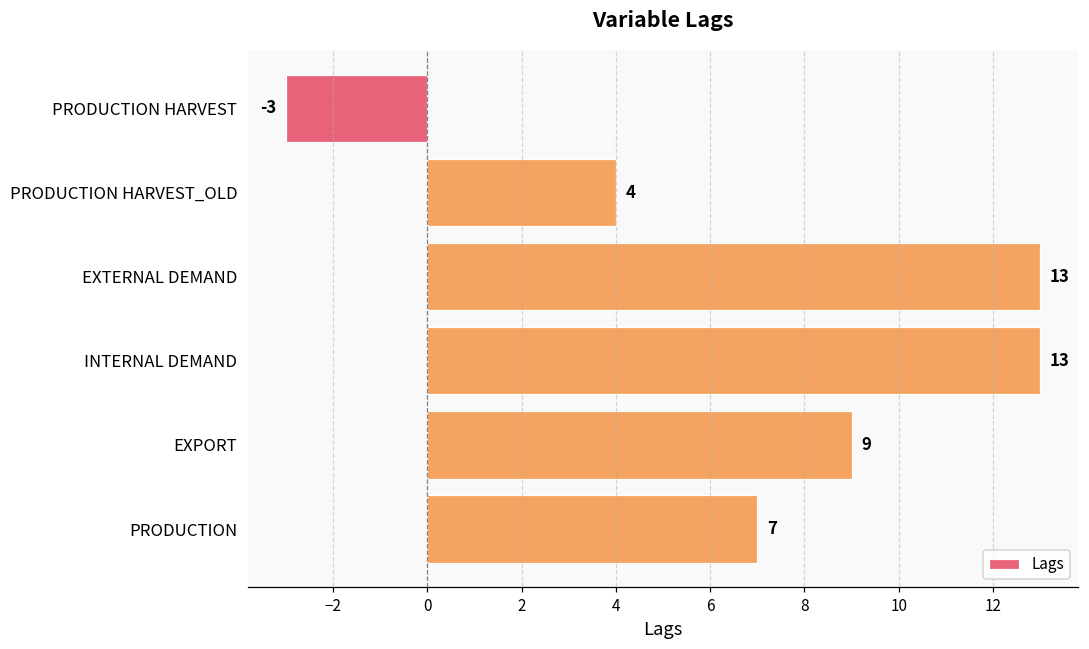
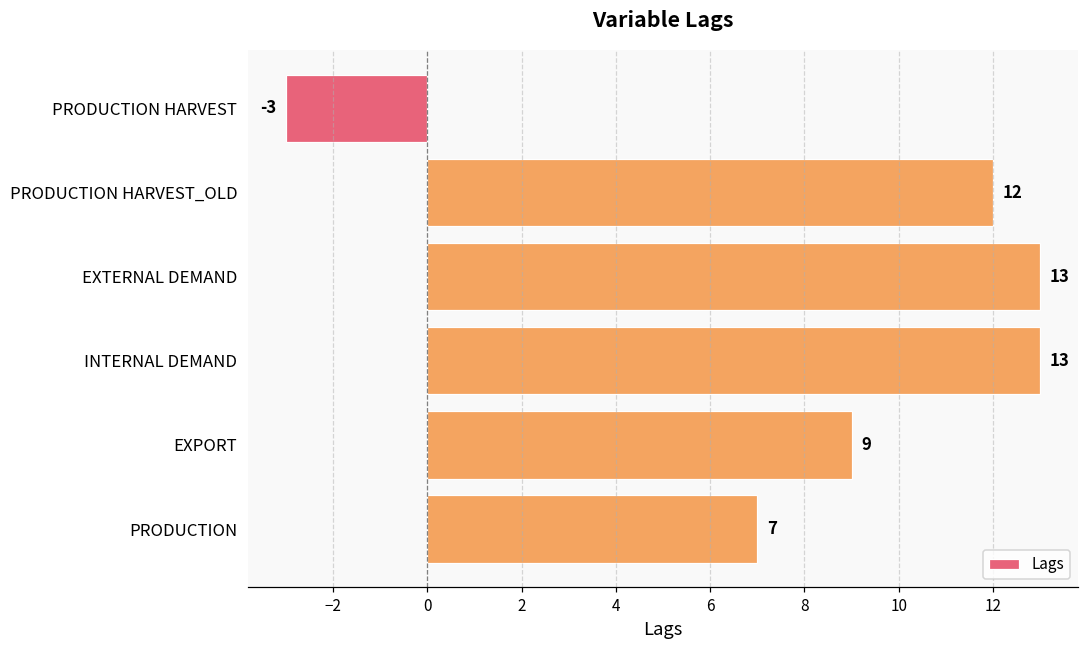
PRODUCTION HARVEST_OLD: 4 -> 12
